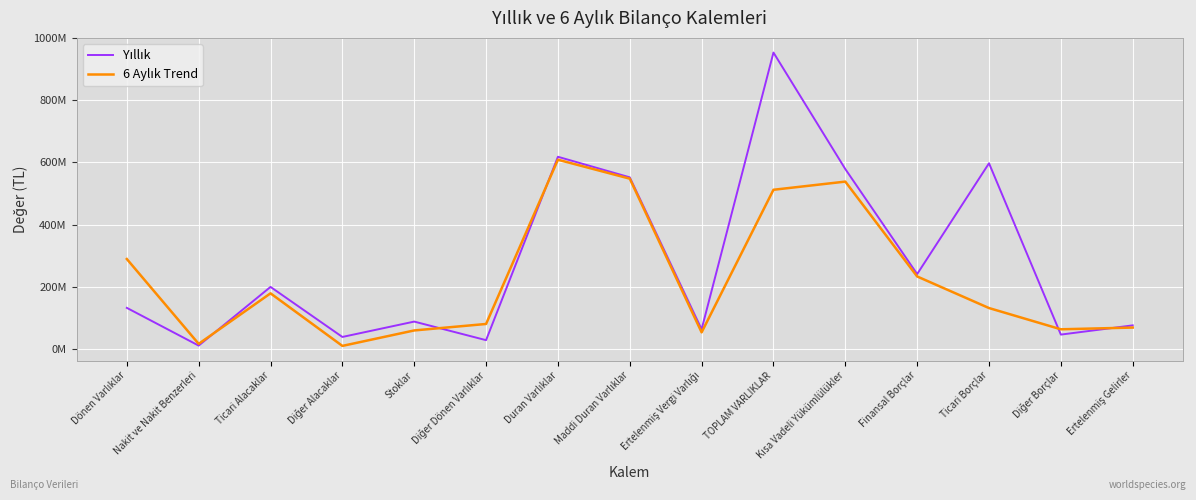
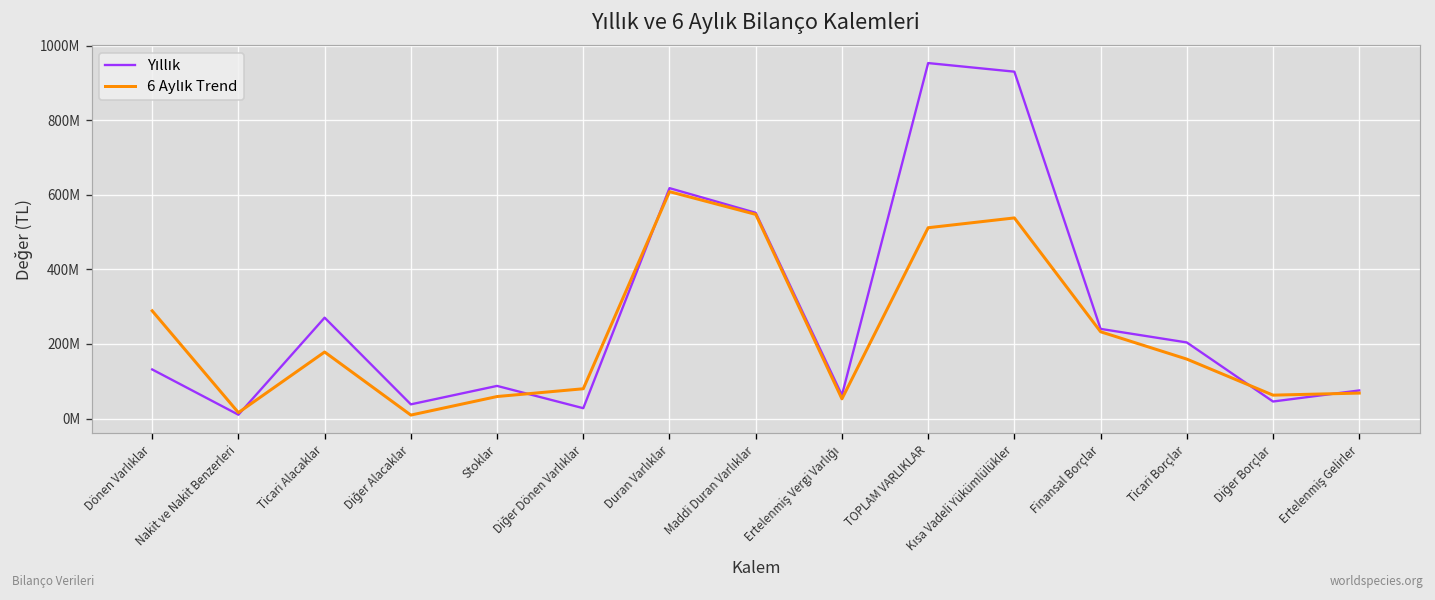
Yıllık, Ticari Alacaklar: 200000000 -> 270000000
Yıllık, Kısa Vadeli Yükümlülükler: 580000000 -> 930000000
Yıllık, Ticari Borçlar: 600000000 -> 200000000
6 Aylık Trend, Ticari Borçlar: 130000000 -> 160000000
